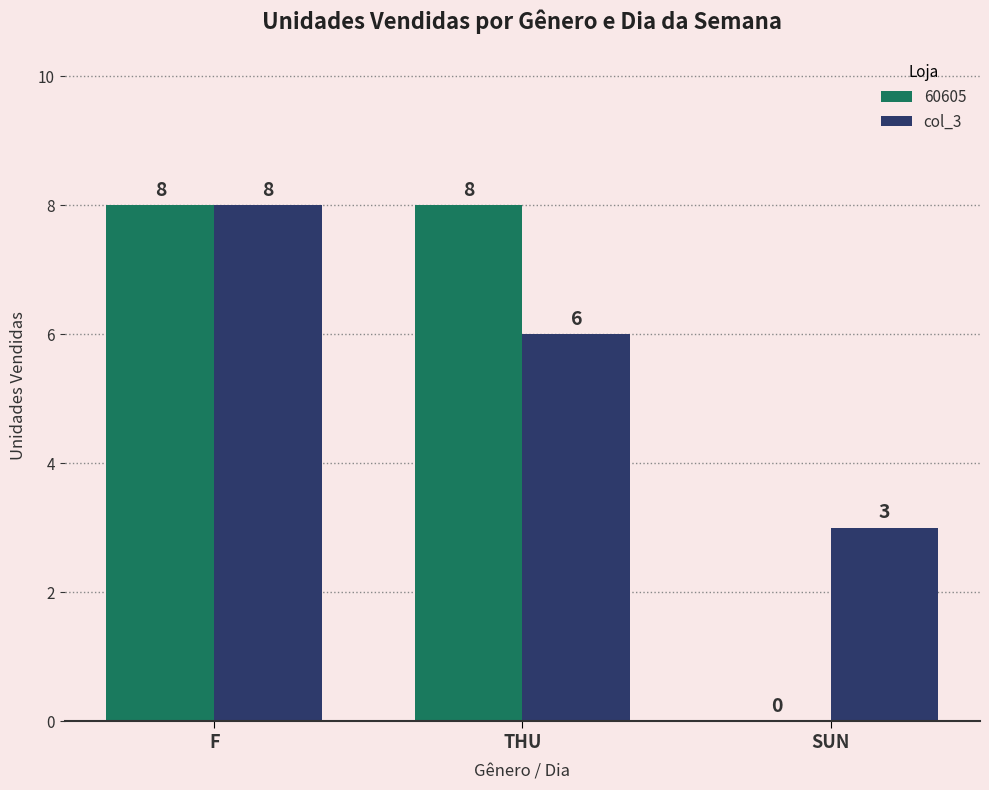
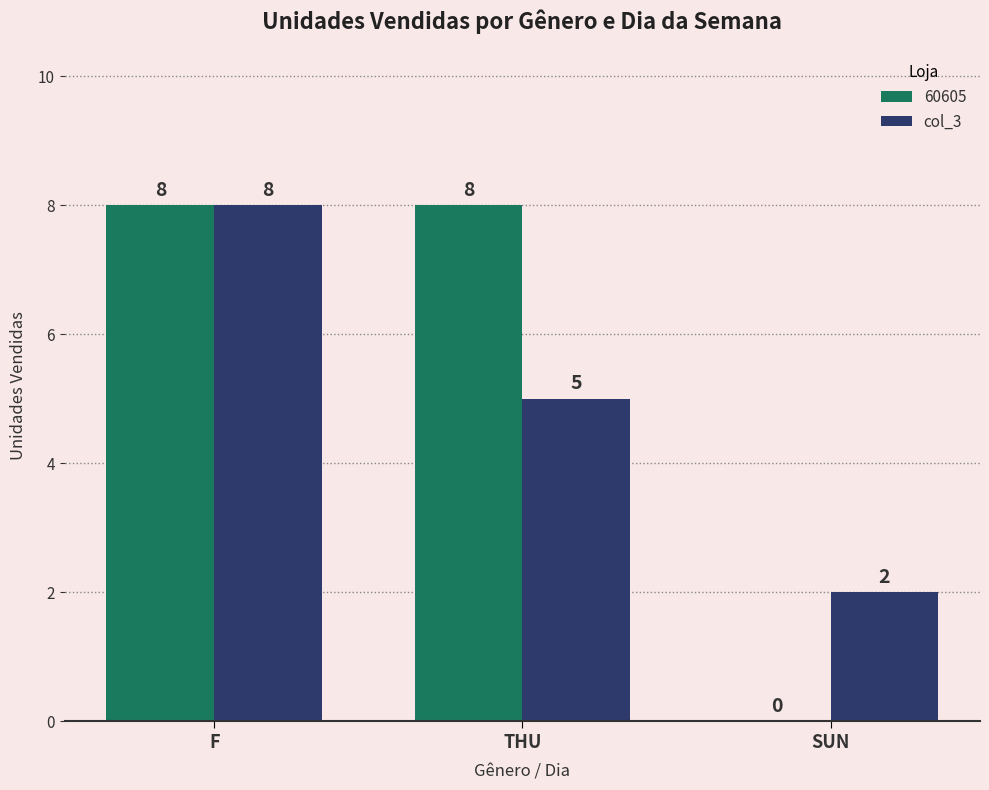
col_3, THU: 6 -> 5
col_3, SUN: 3 -> 2
